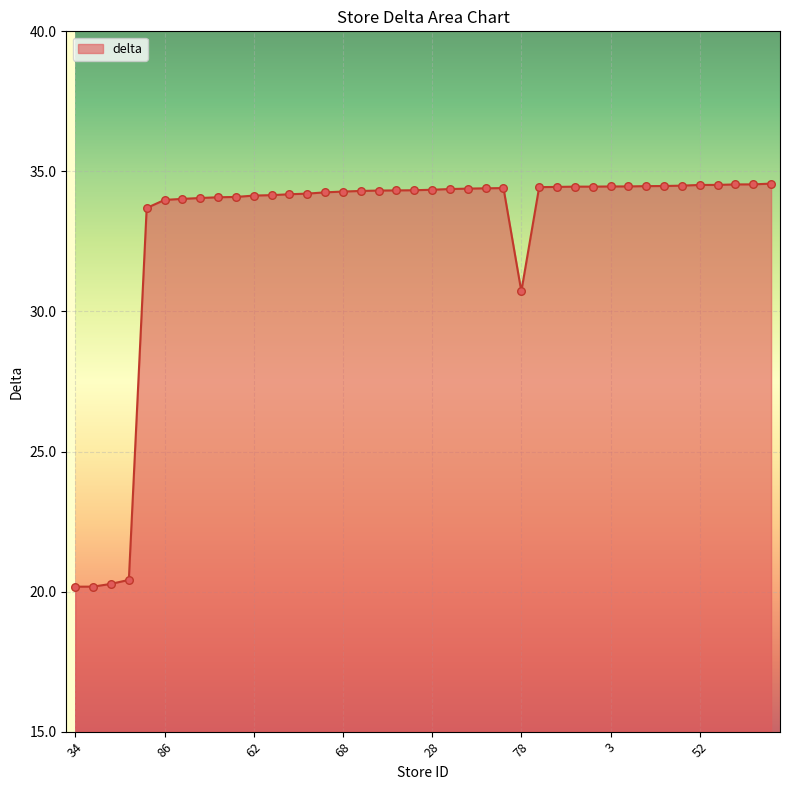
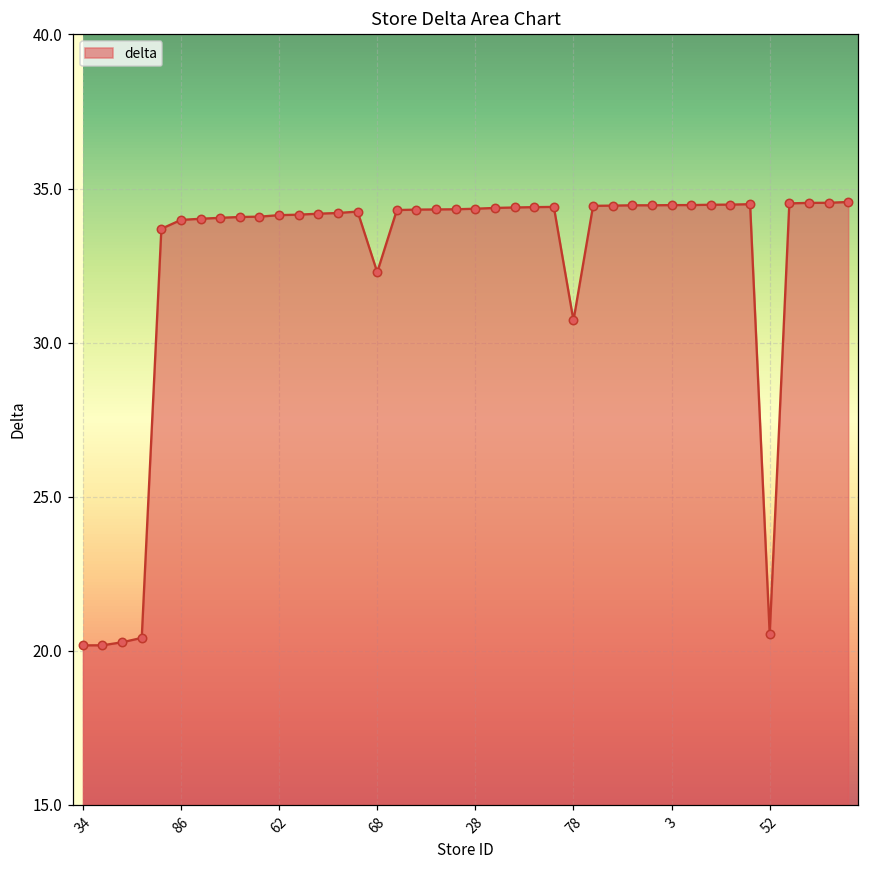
68: 34.3 -> 32.3
52: 34.5 -> 20.5
